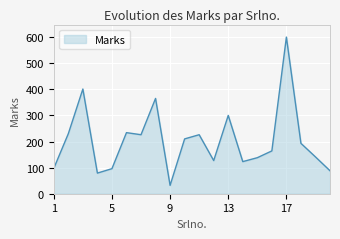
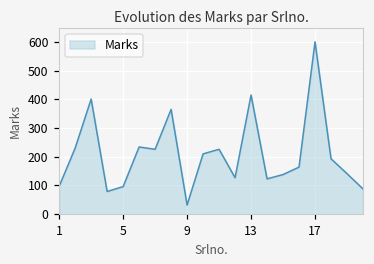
13: 300 -> 420
